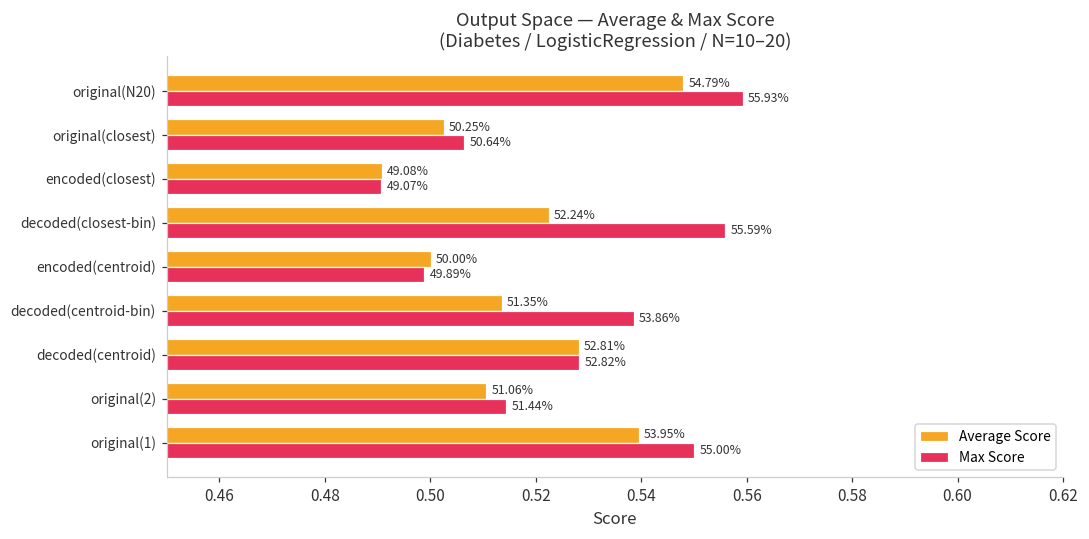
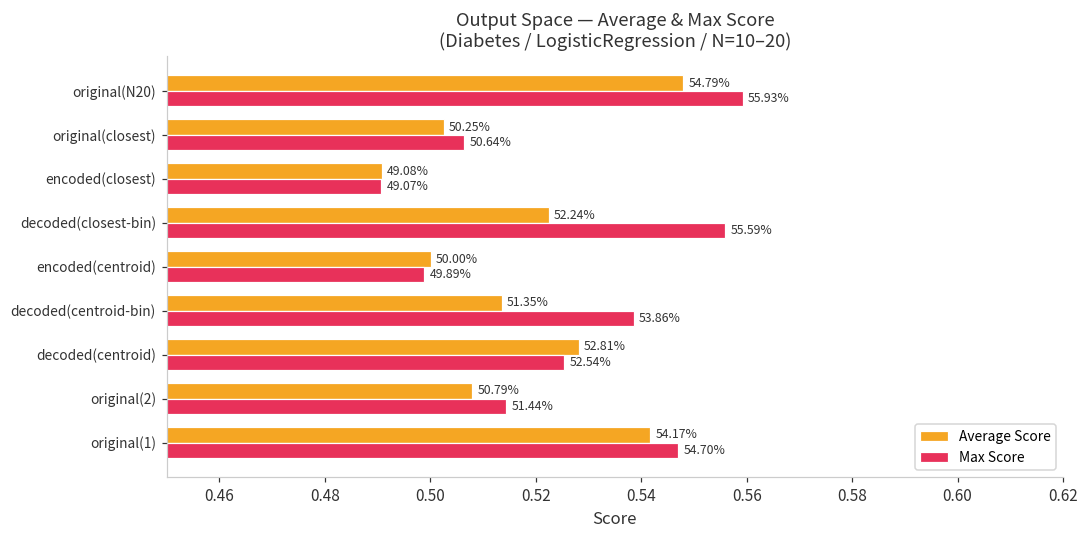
Max Score, decoded(centroid): 52.82% -> 52.54%
Average Score, original(2): 51.06% -> 50.79%
Average Score, original(1): 53.95% -> 54.17%
Max Score, original(1): 55.00% -> 54.70%
